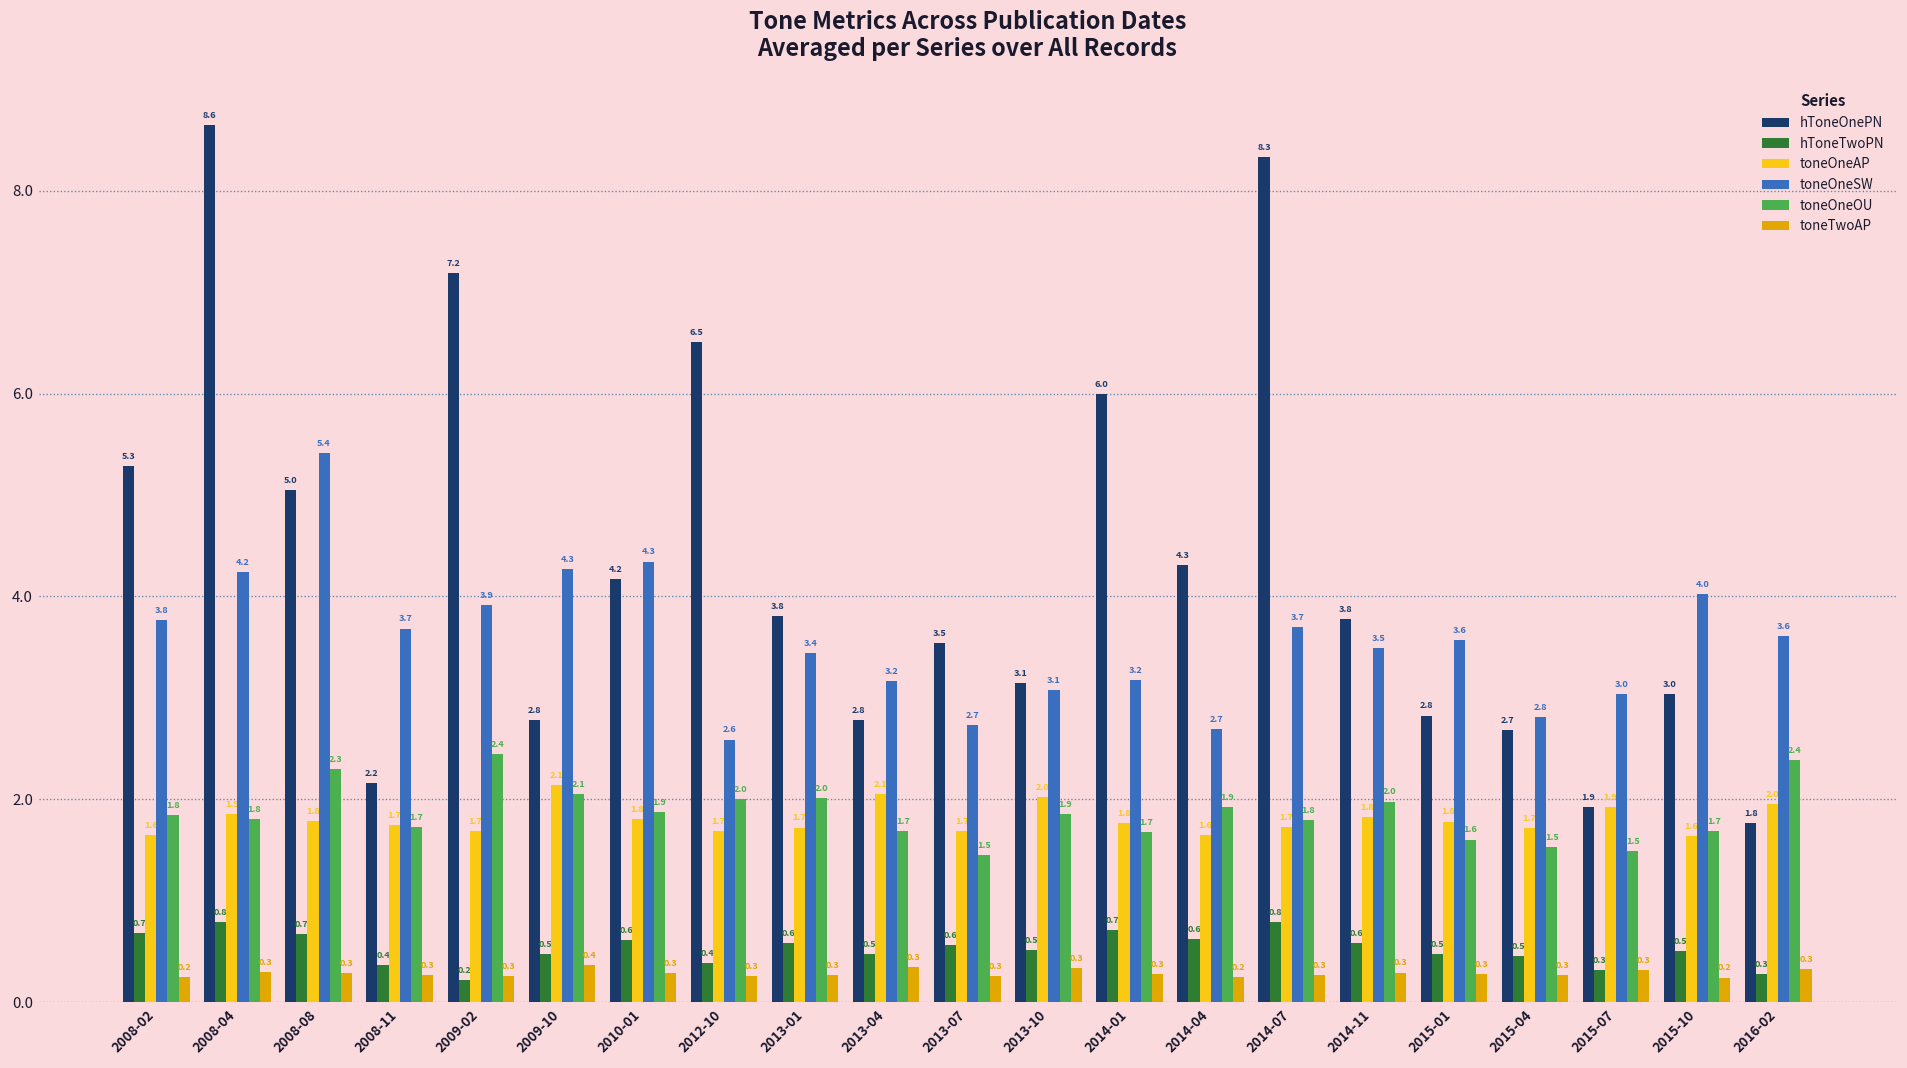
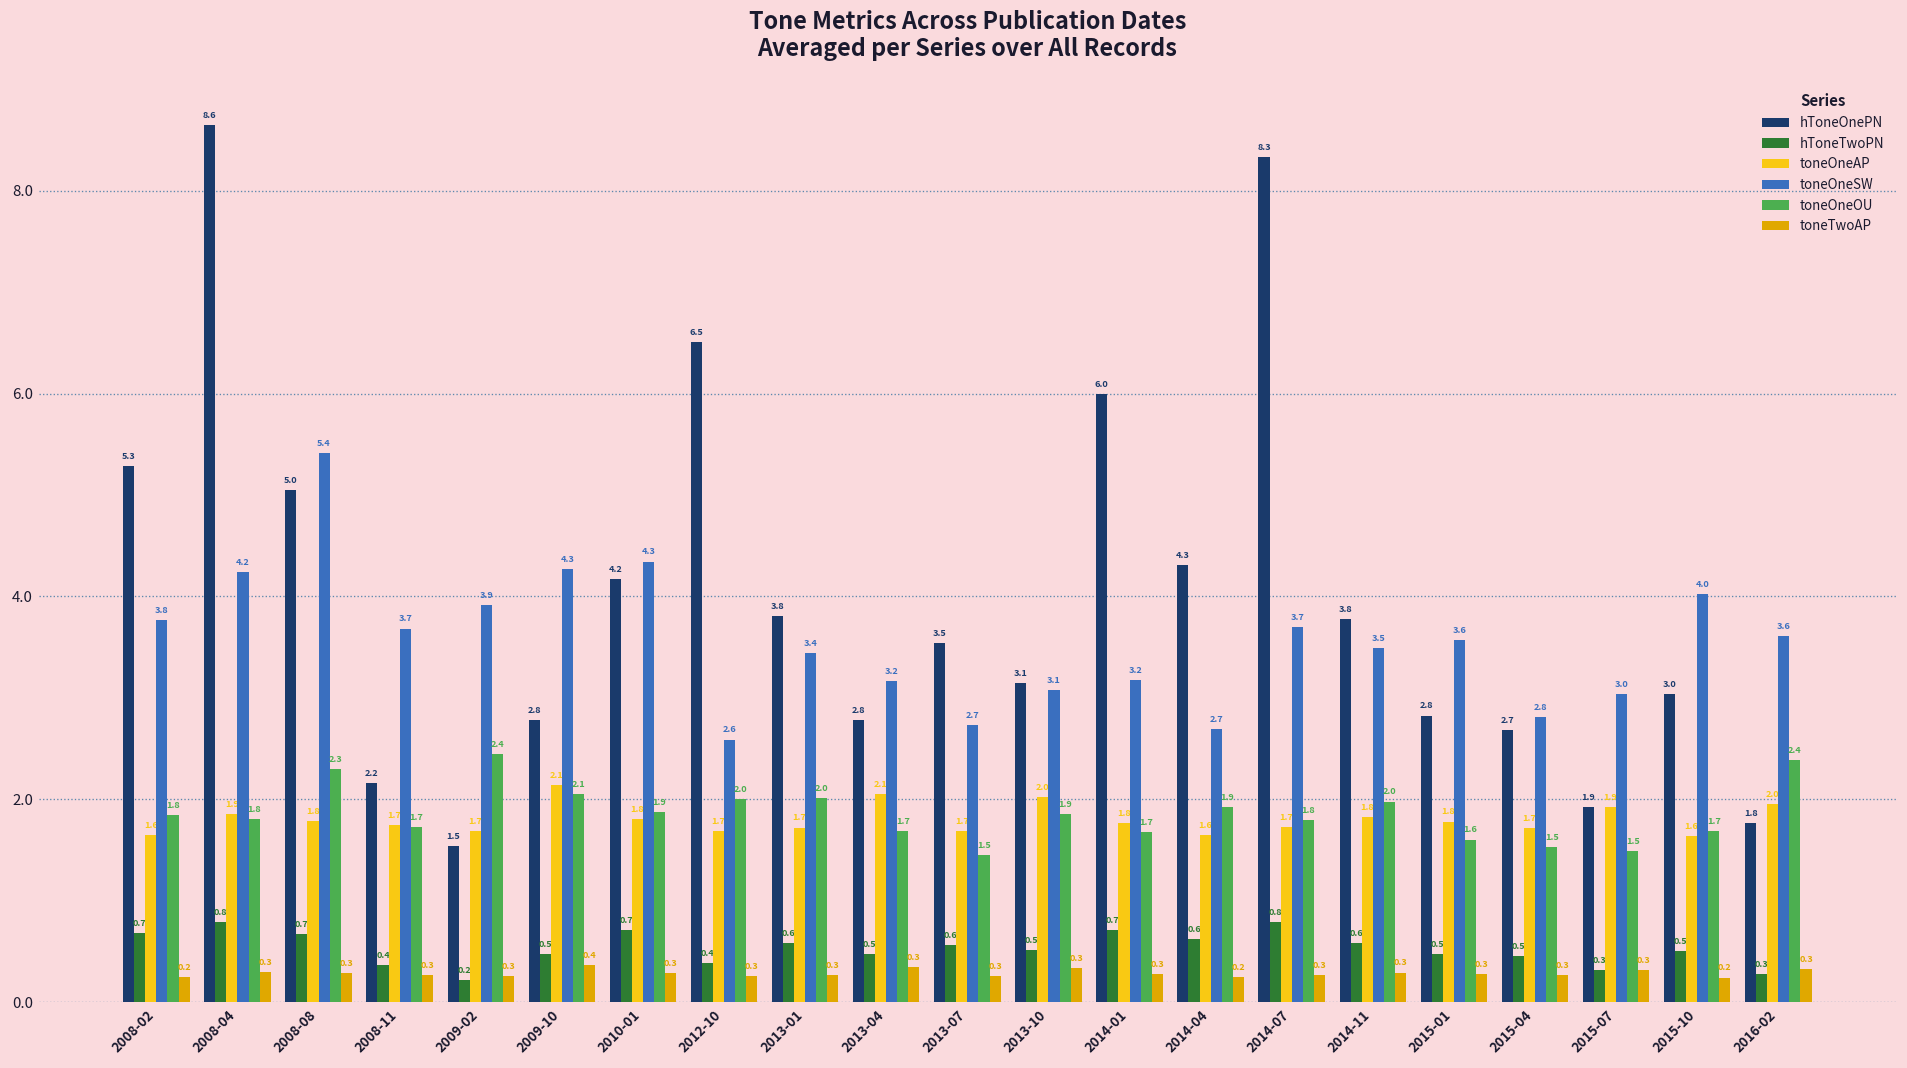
hToneOnePN, 2009-02: 7.2 -> 1.5
hToneTwoPN, 2010-01: 0.6 -> 0.7
